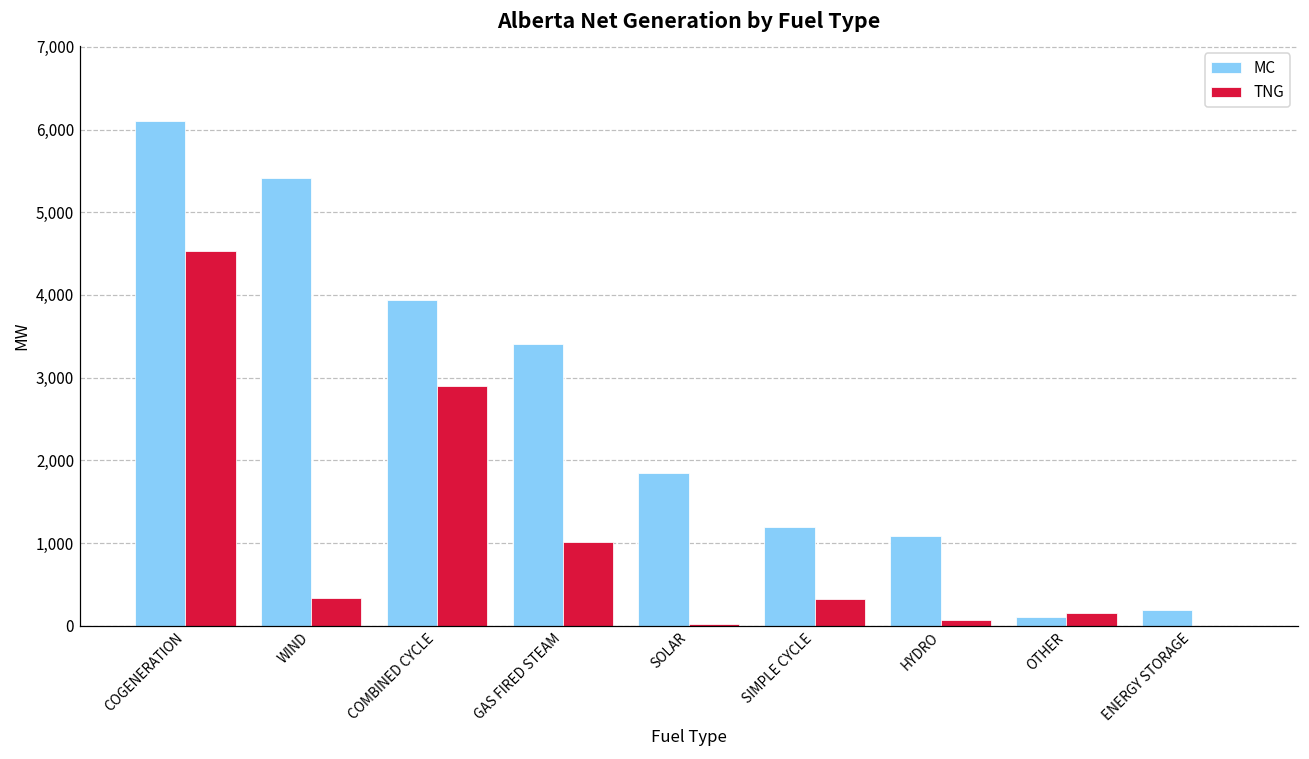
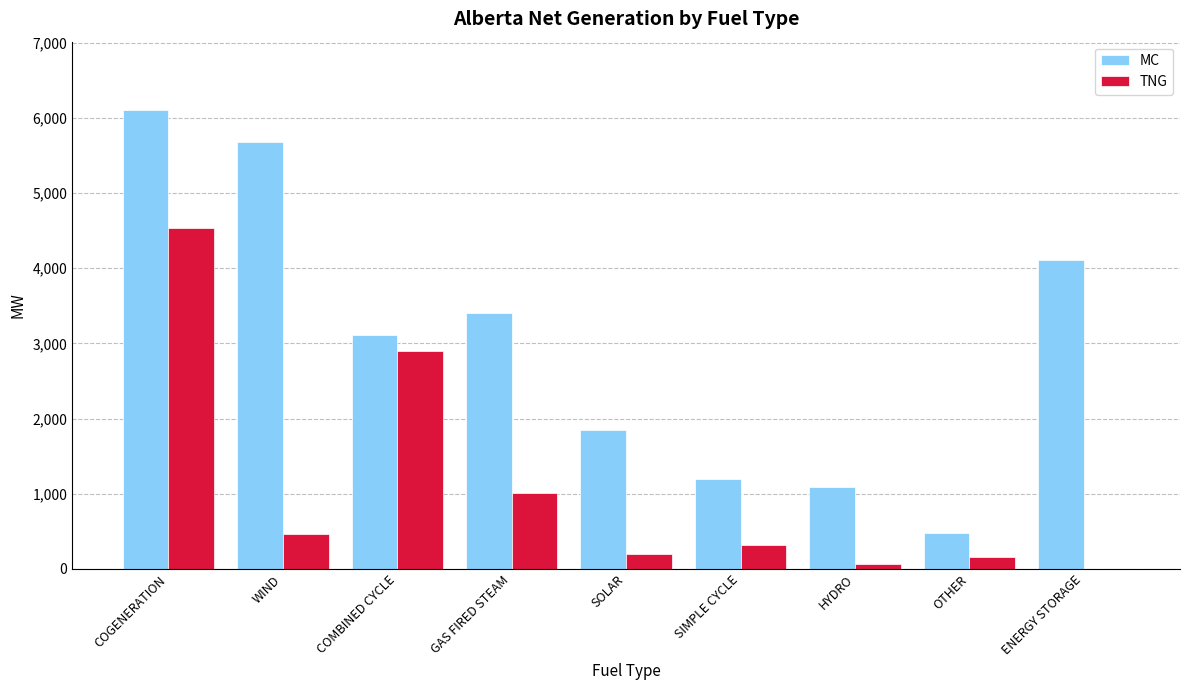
MC, WIND: 5,400 -> 5,700
TNG, WIND: 300 -> 500
MC, COMBINED CYCLE: 3,900 -> 3,100
TNG, SOLAR: 0 -> 200
MC, OTHER: 100 -> 500
MC, ENERGY STORAGE: 200 -> 4,100
